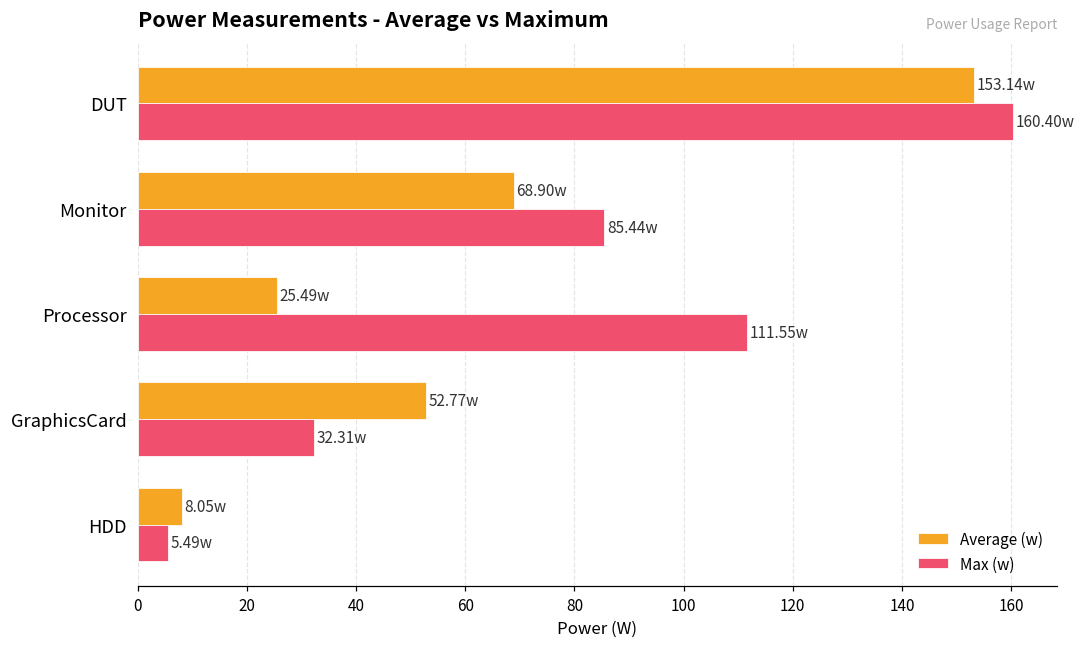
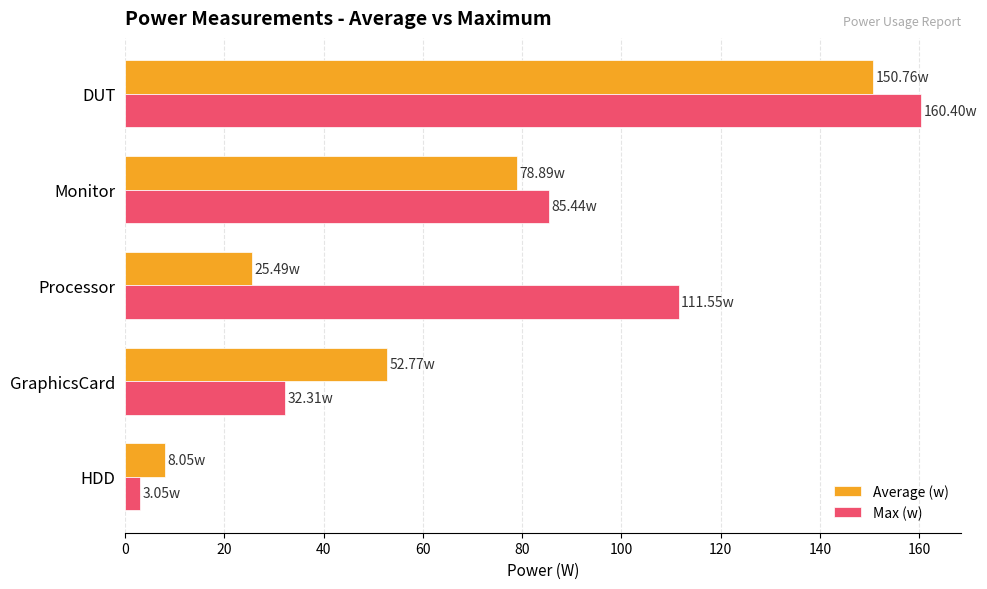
Average (w), DUT: 153.14w -> 150.76w
Average (w), Monitor: 68.90w -> 78.89w
Max (w), HDD: 5.49w -> 3.05w
